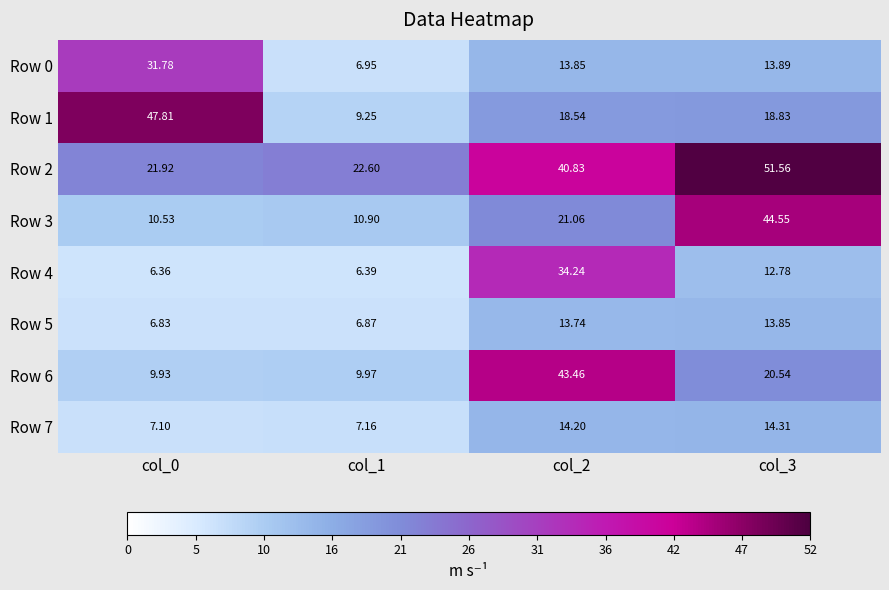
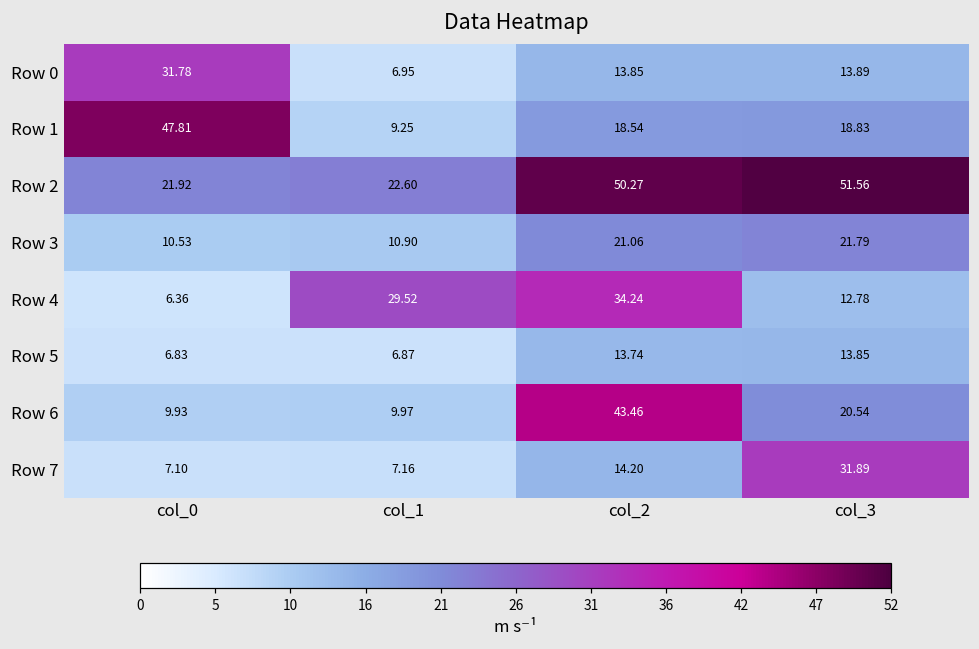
Row 2, col_2: 40.83 -> 50.27
Row 3, col_3: 44.55 -> 21.79
Row 4, col_1: 6.39 -> 29.52
Row 7, col_3: 14.31 -> 31.89
